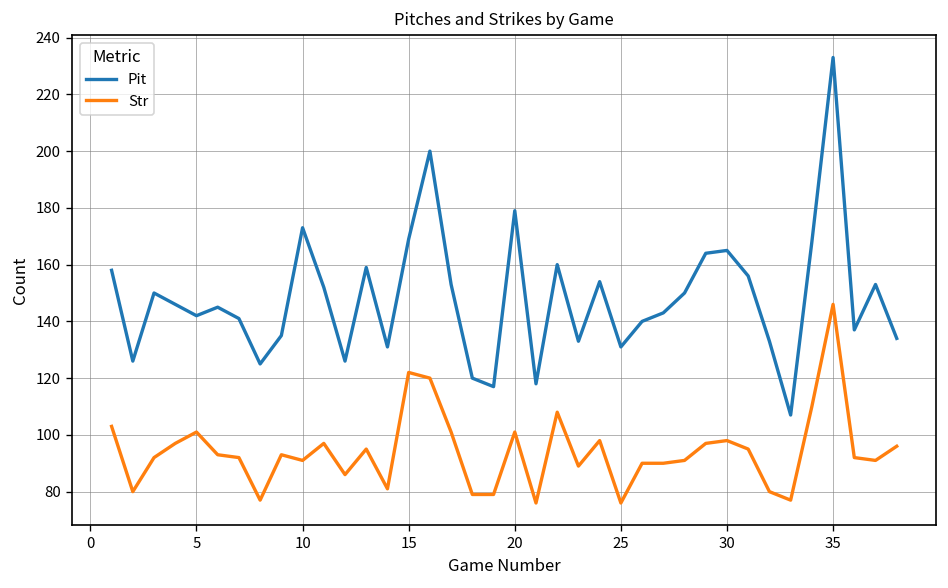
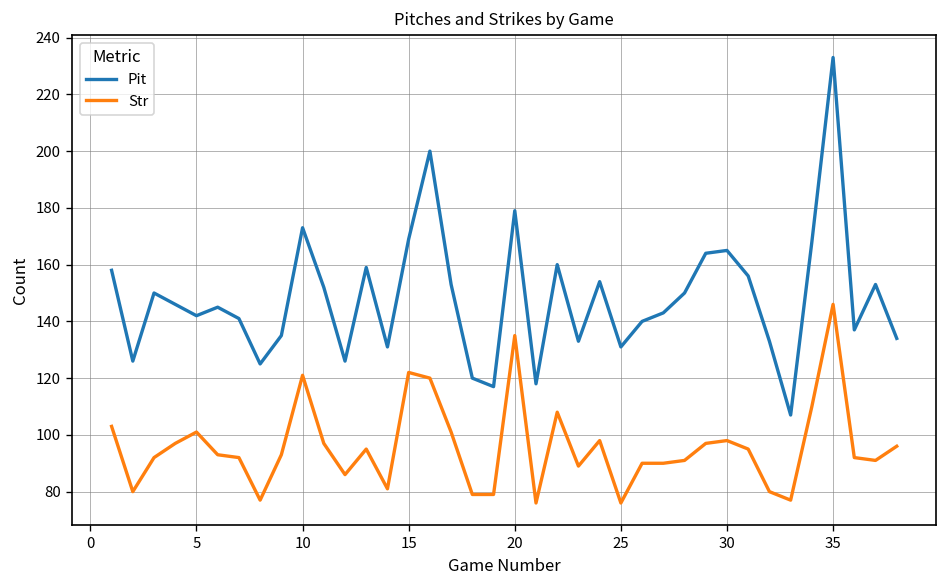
Str, 10: 91 -> 121
Str, 20: 101 -> 135
